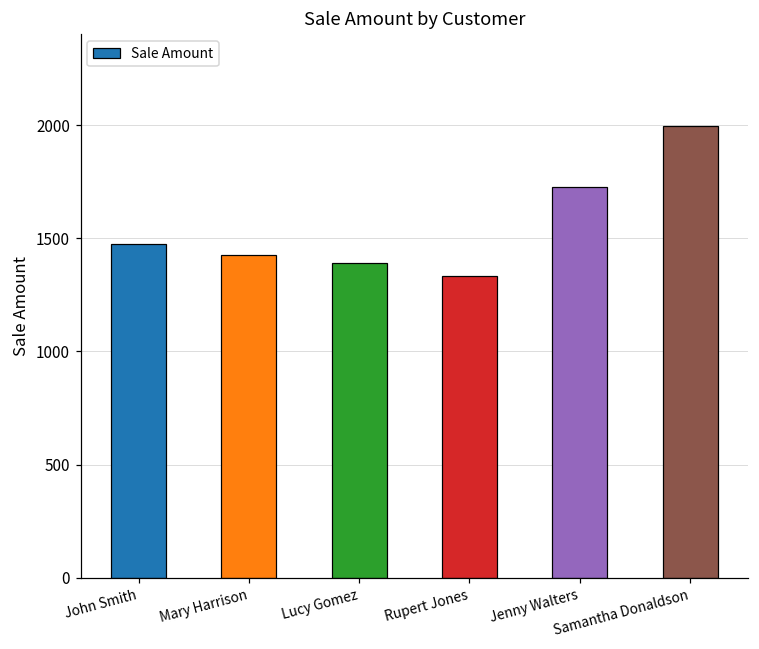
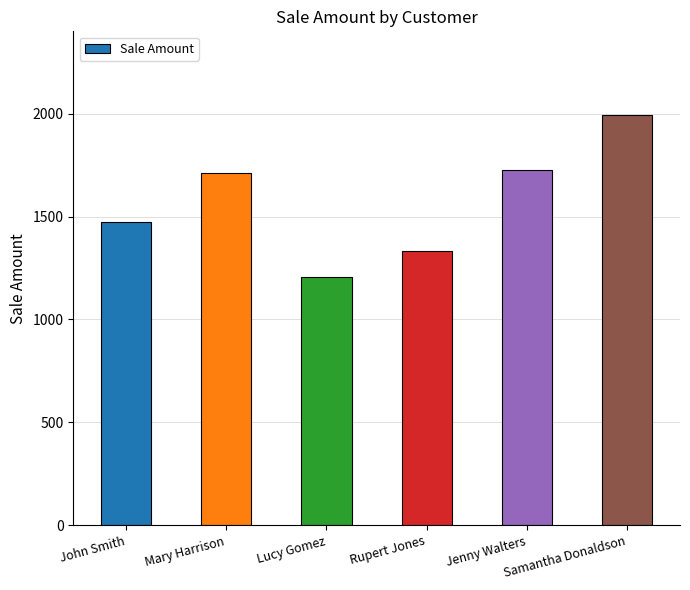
Mary Harrison: 1430 -> 1710
Lucy Gomez: 1390 -> 1200
